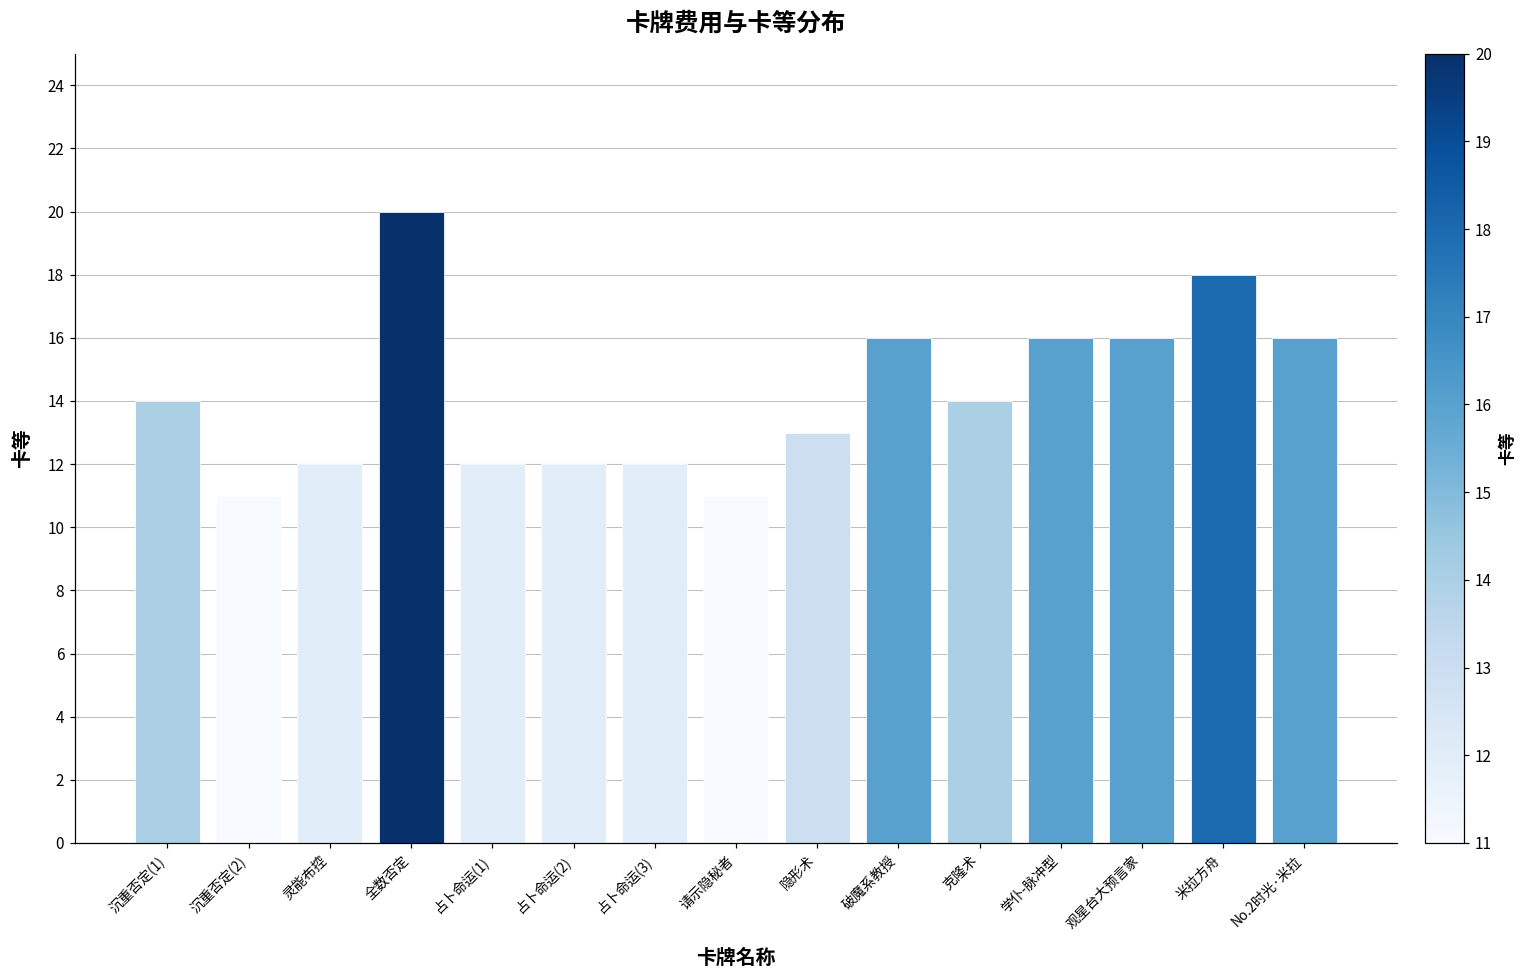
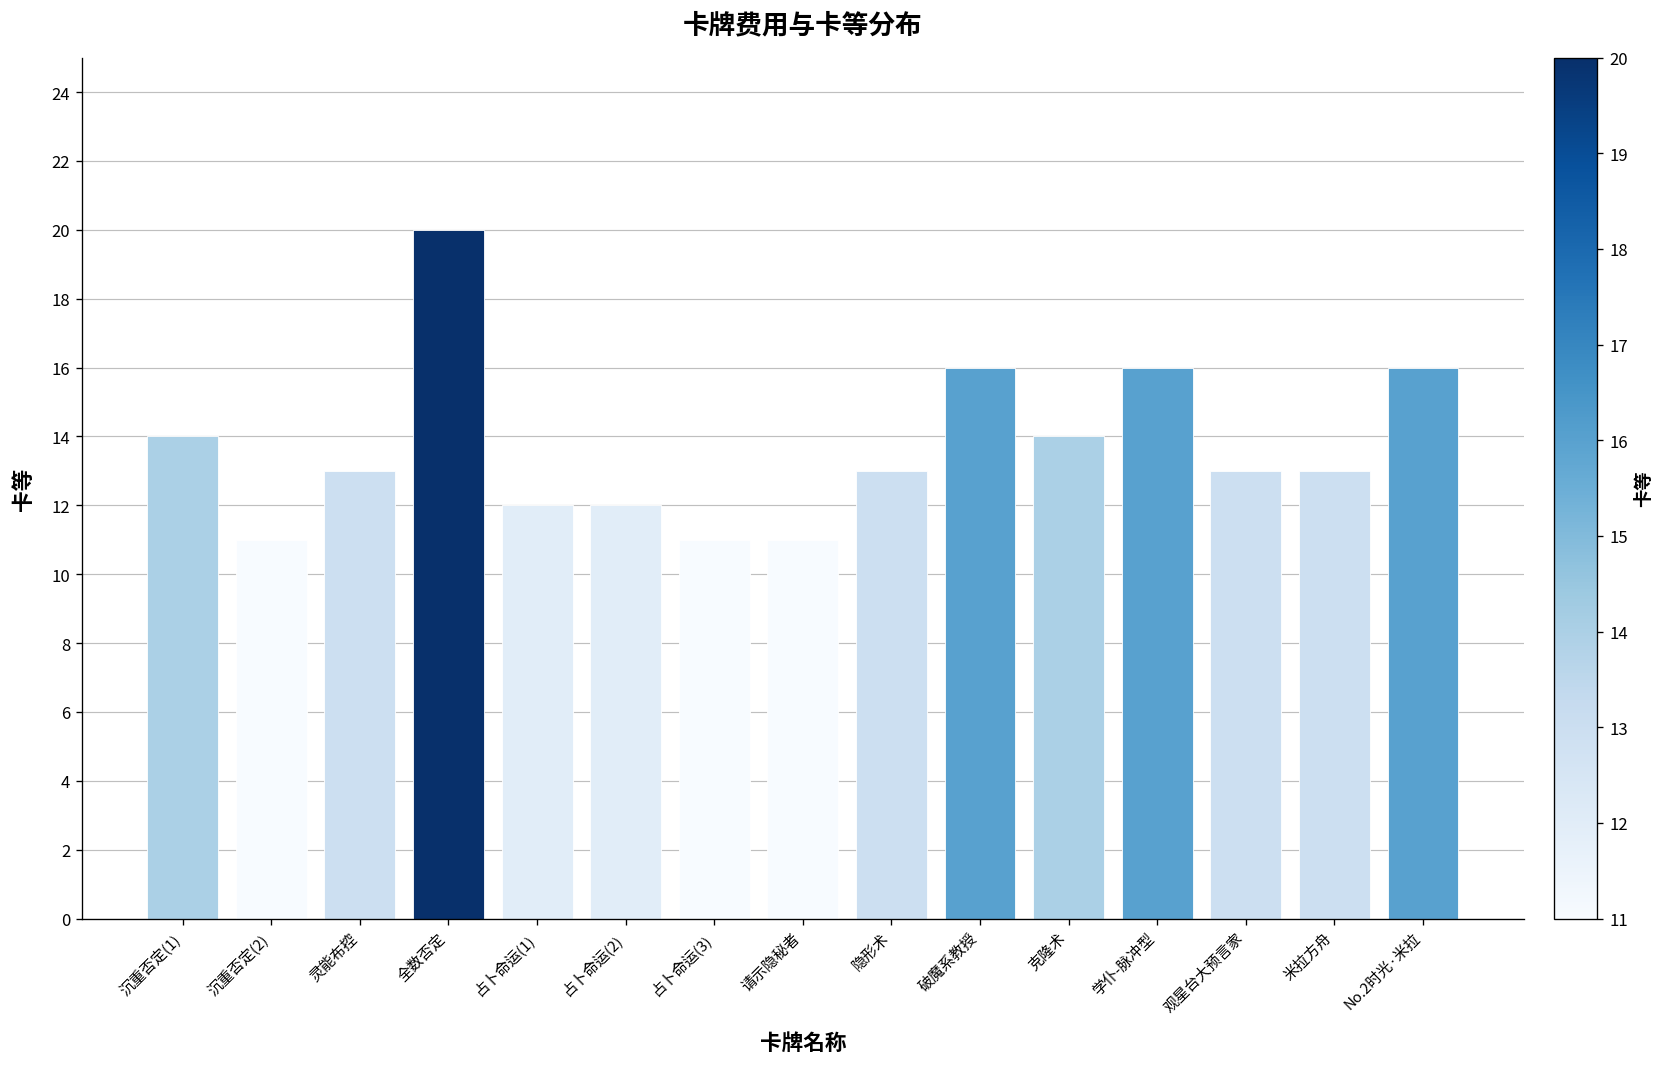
灵能布控: 12 -> 13
占卜命运(3): 12 -> 11
观星台大预言家: 16 -> 13
米拉方舟: 18 -> 13
